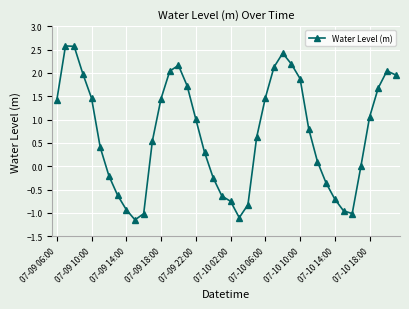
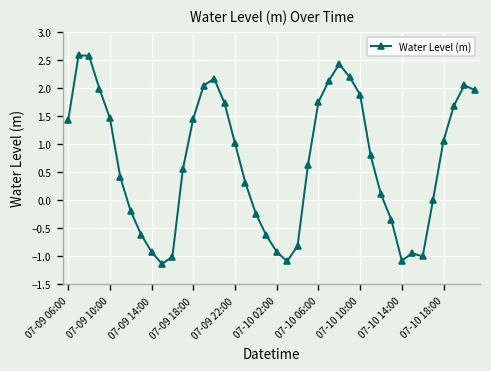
07-10 02:00: -0.8 -> -0.9
07-10 06:00: 1.5 -> 1.7
07-10 14:00: -0.7 -> -1.1
